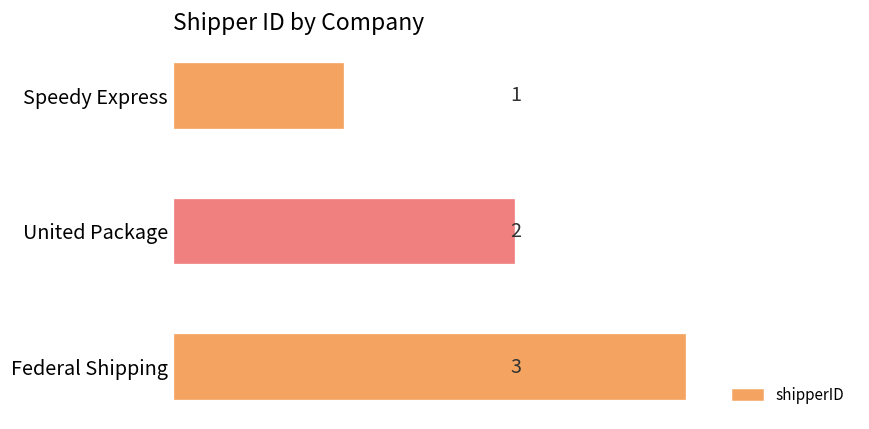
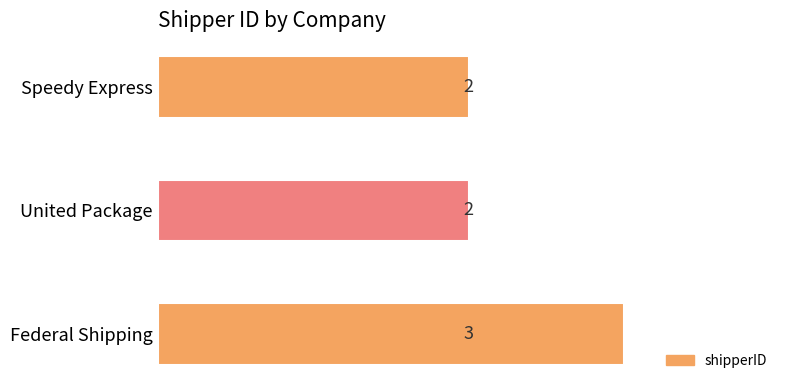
Speedy Express: 1 -> 2
